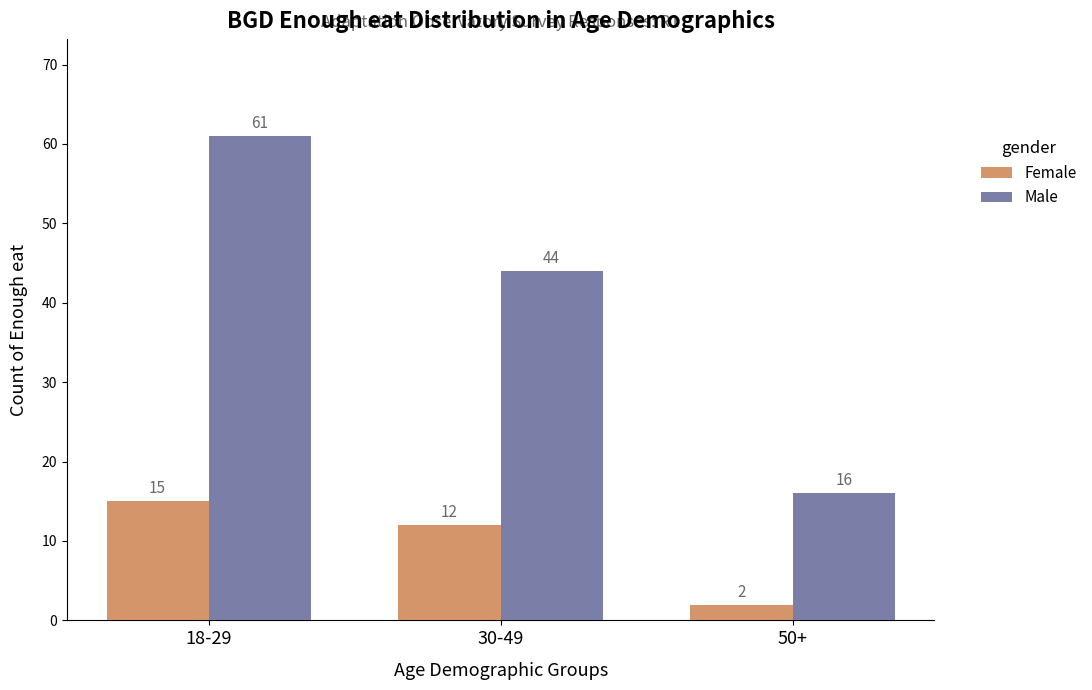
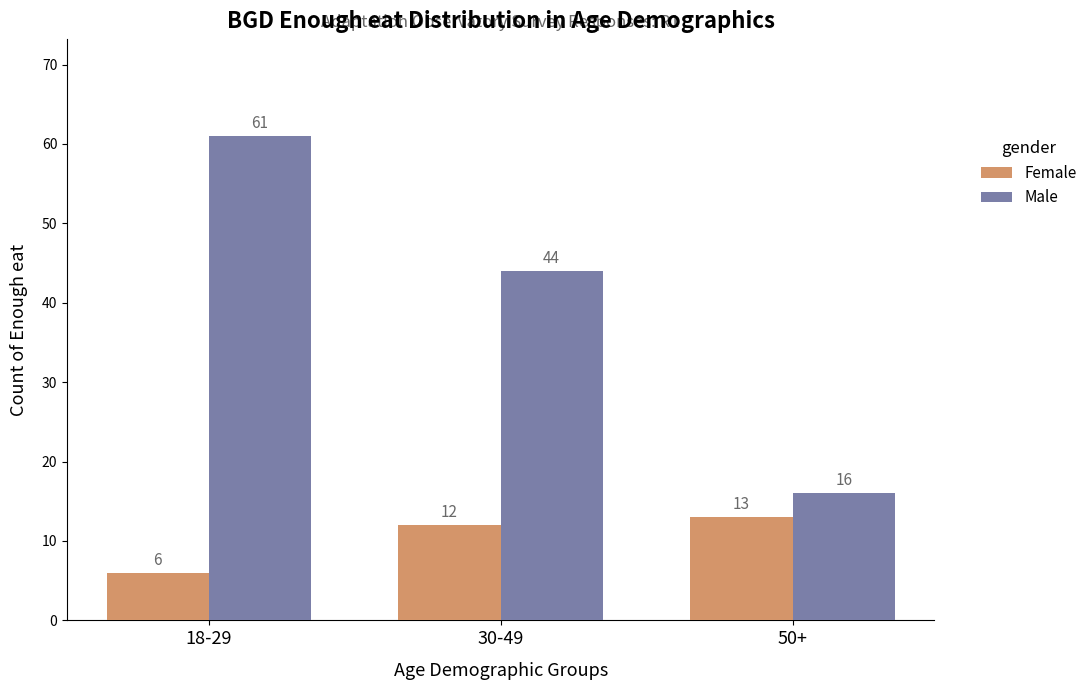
Female, 18-29: 15 -> 6
Female, 50+: 2 -> 13
